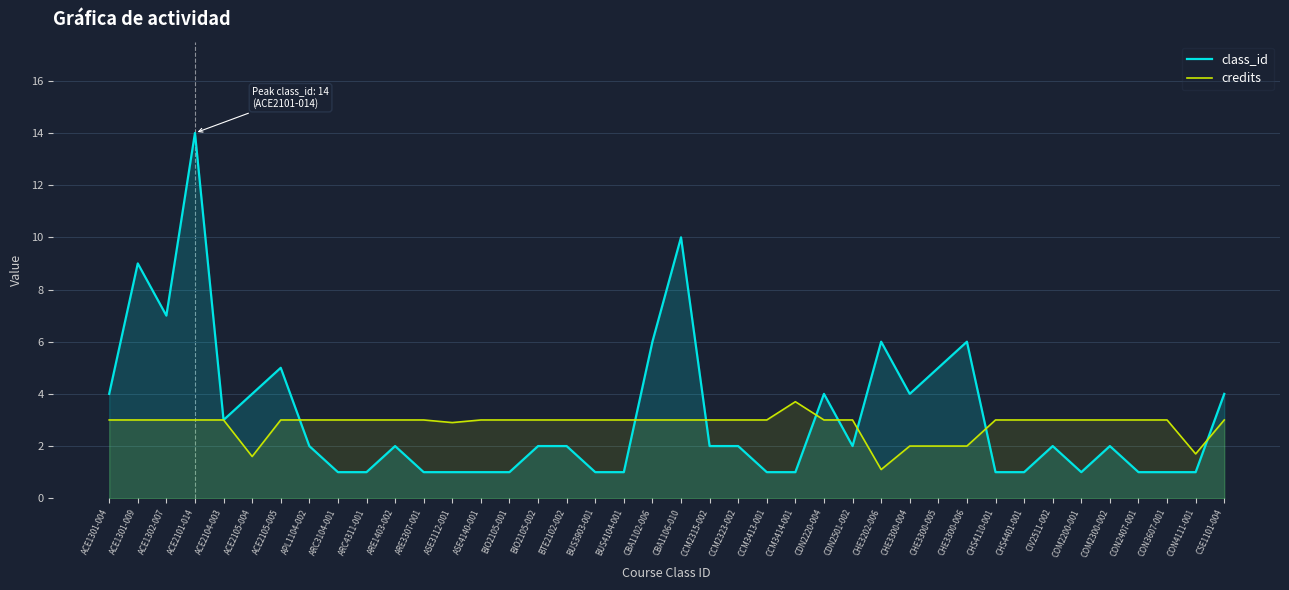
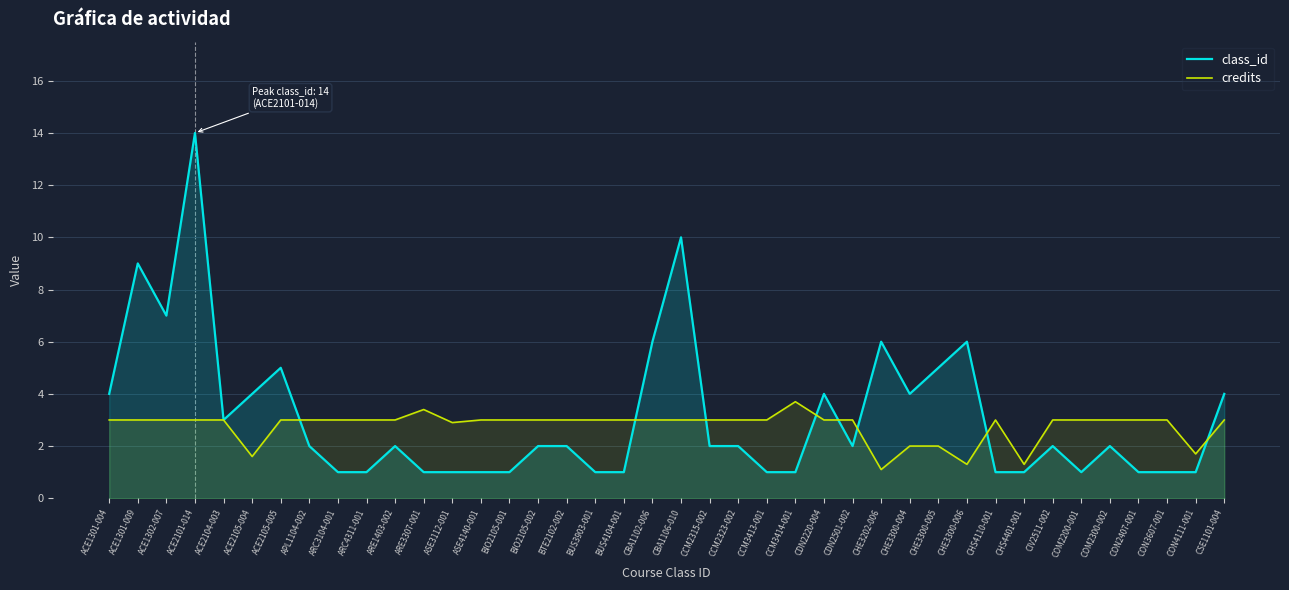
credits, ARE3307-001: 3.0 -> 3.4
credits, CHE3300-006: 2.0 -> 1.3
credits, CHS4401-001: 3.0 -> 1.3
